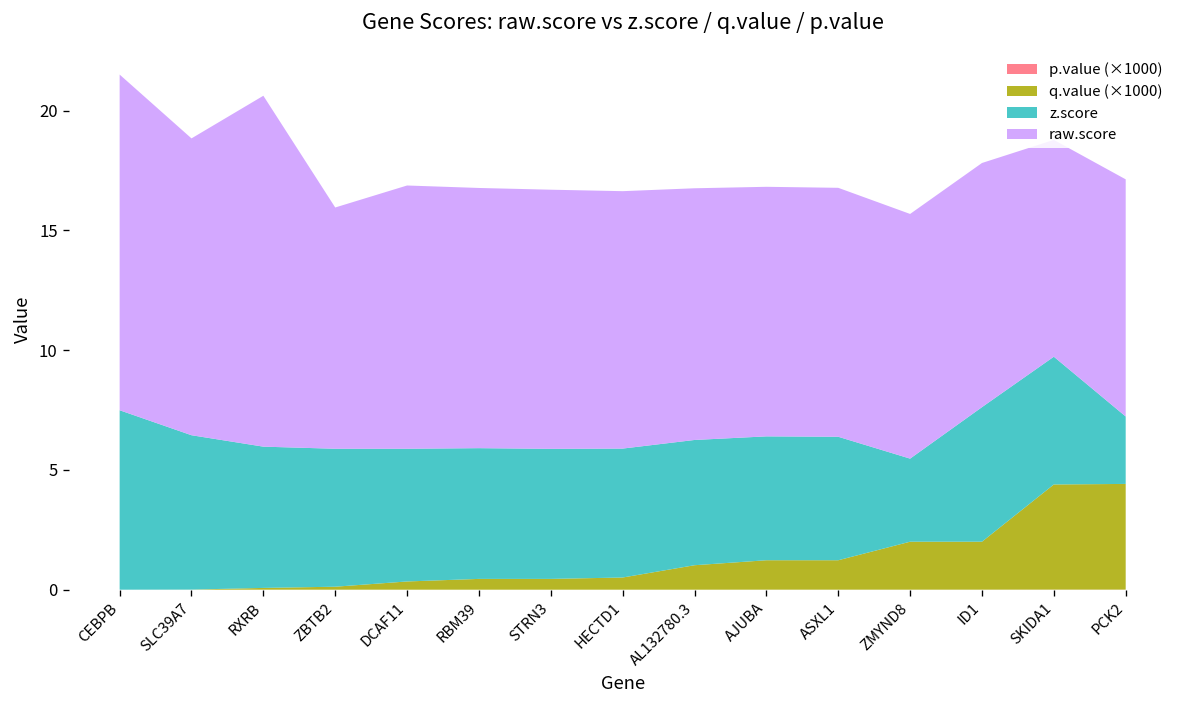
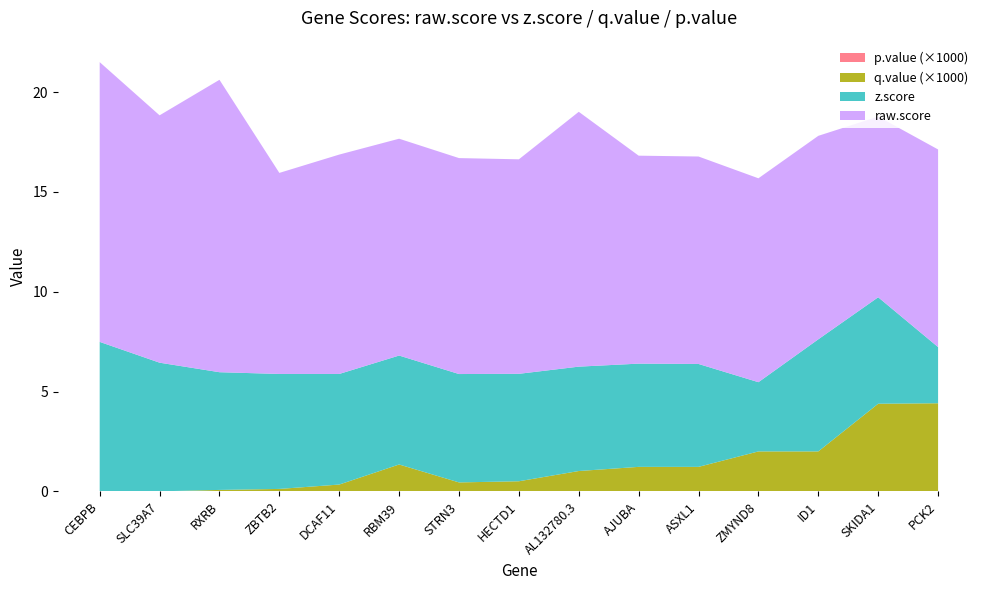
q.value (×1000), RBM39: 0.5 -> 1.3
raw.score, AL132780.3: 10.5 -> 12.8
